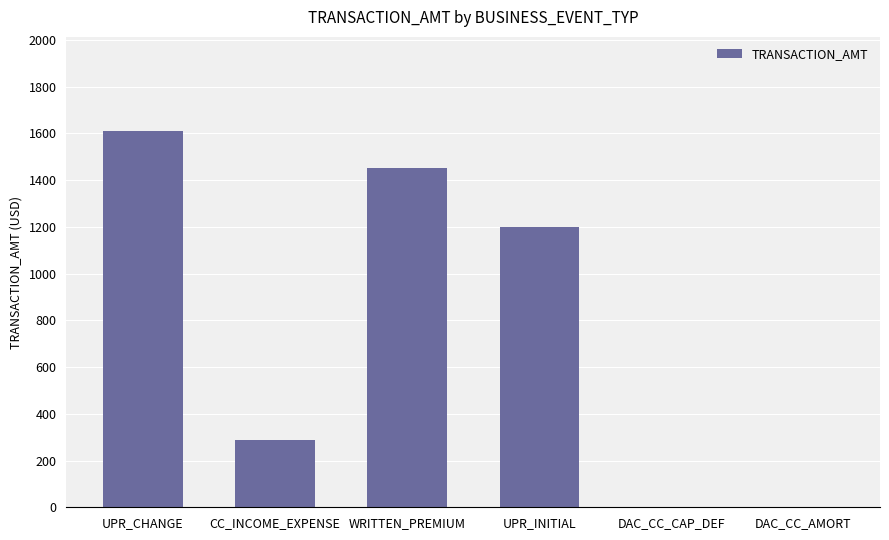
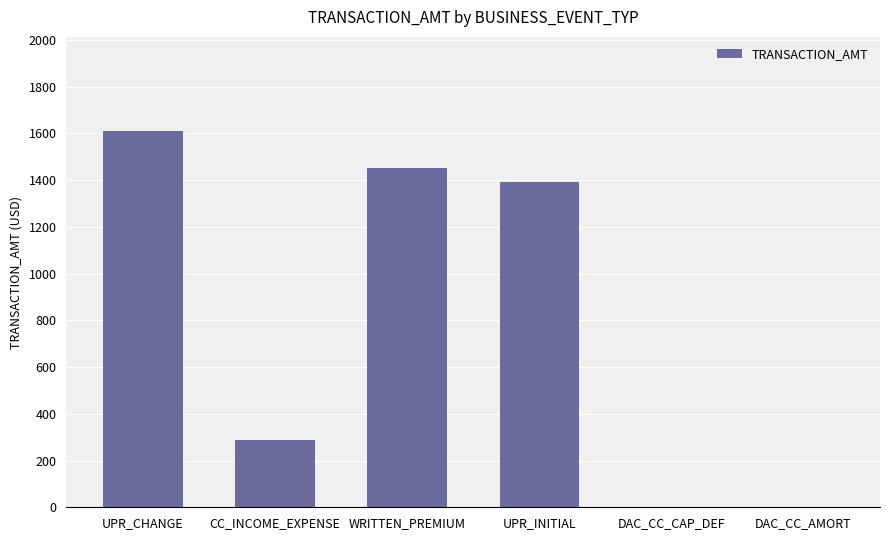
UPR_INITIAL: 1200 -> 1390
